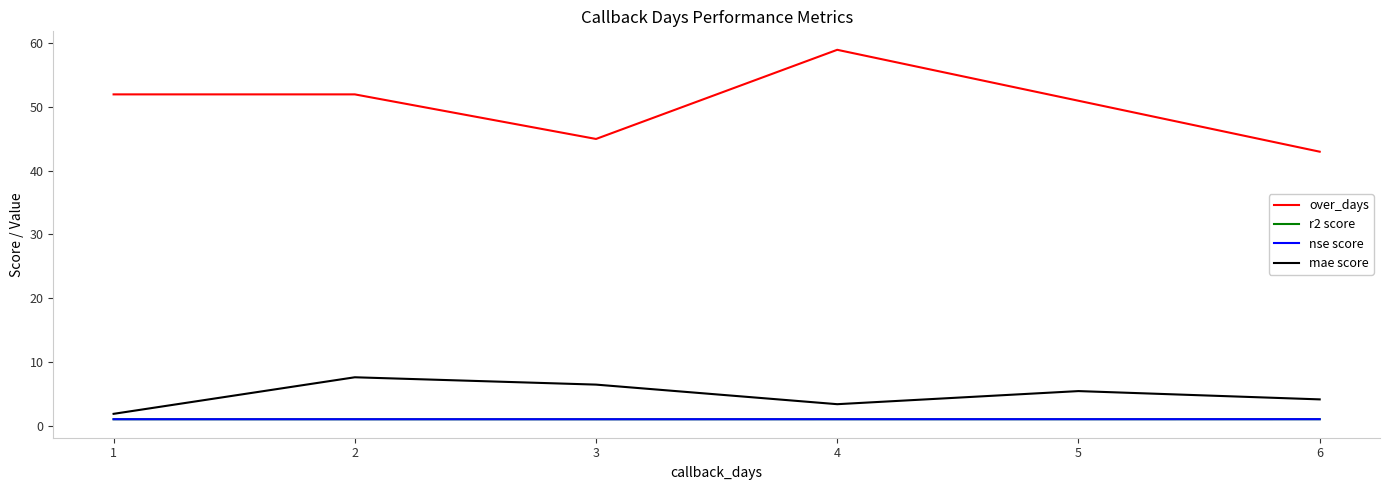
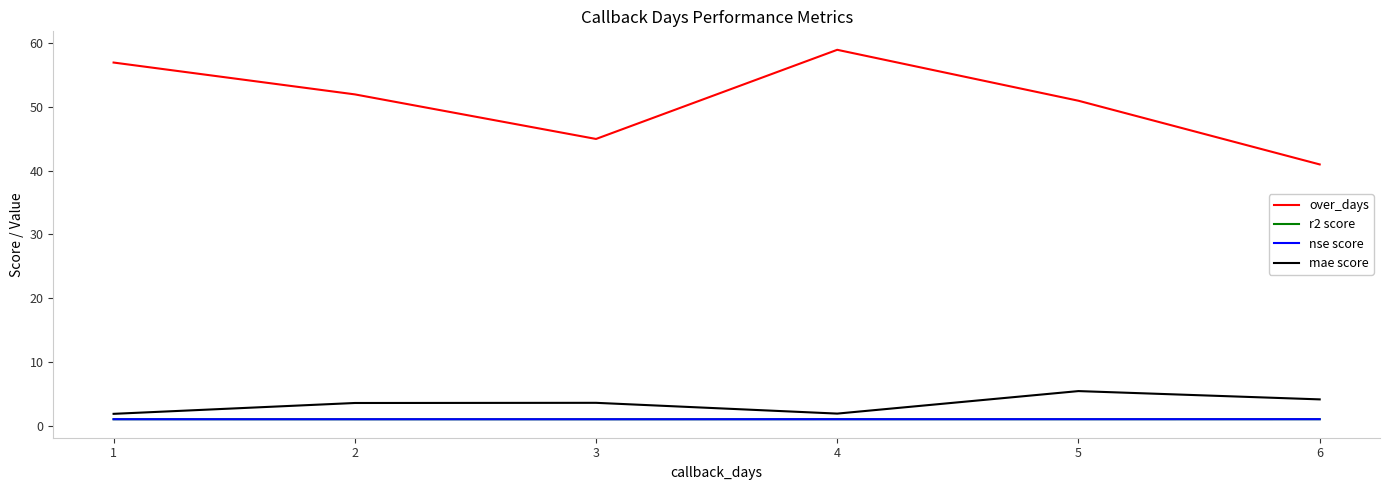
over_days, 1: 52 -> 57
mae score, 2: 8 -> 4
mae score, 3: 6 -> 4
mae score, 4: 3 -> 2
over_days, 6: 43 -> 41
